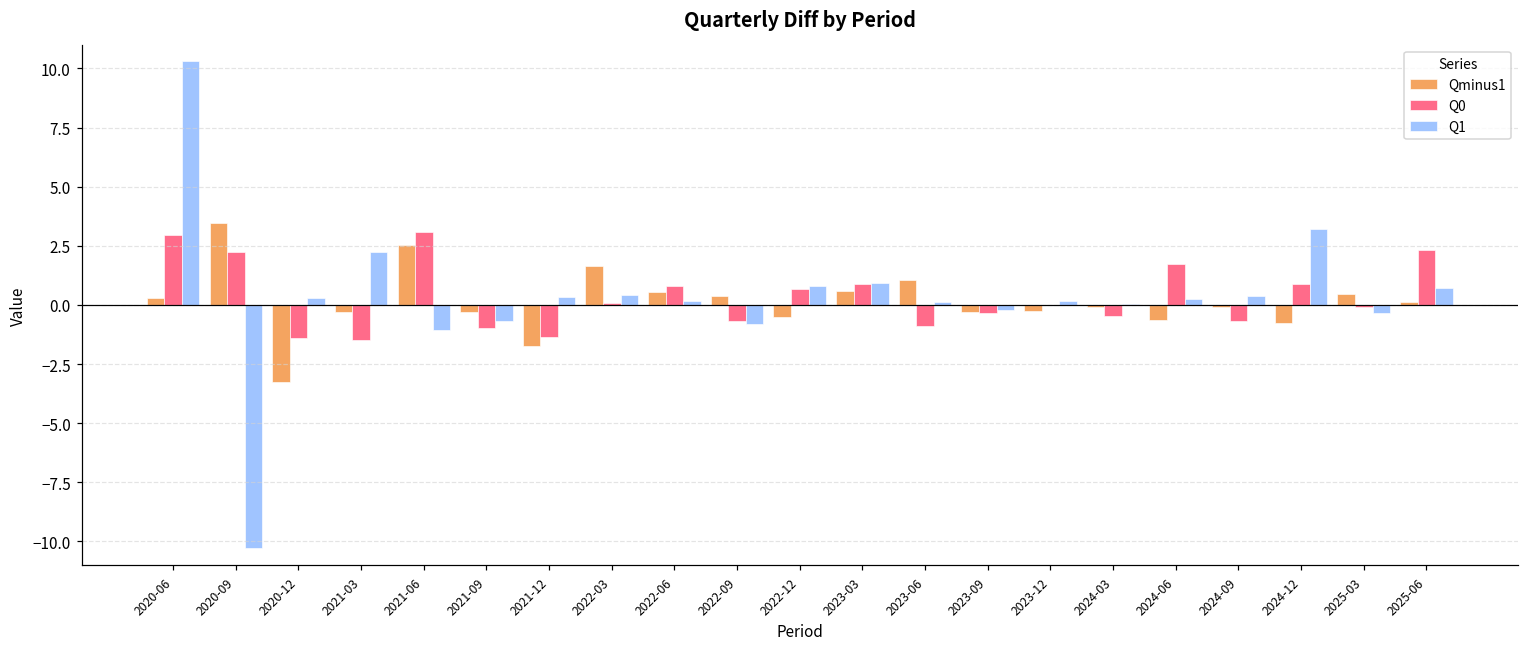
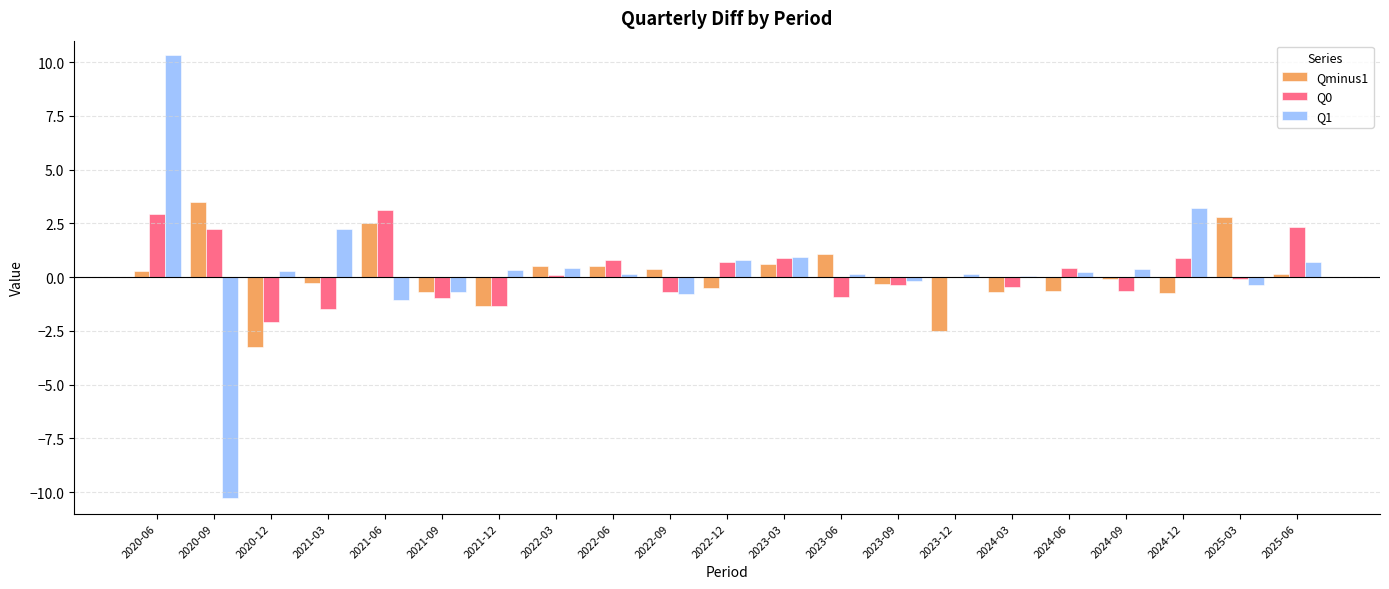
Q0, 2020-12: -1.4 -> -2.1
Qminus1, 2021-09: -0.3 -> -0.7
Qminus1, 2021-12: -1.7 -> -1.3
Qminus1, 2022-03: 1.7 -> 0.5
Qminus1, 2023-12: -0.3 -> -2.5
Qminus1, 2024-03: -0.1 -> -0.7
Q0, 2024-06: 1.7 -> 0.4
Qminus1, 2025-03: 0.5 -> 2.8
